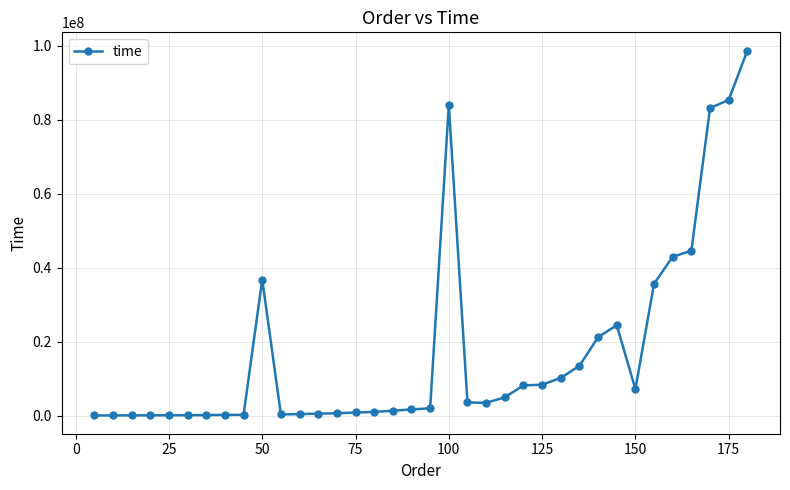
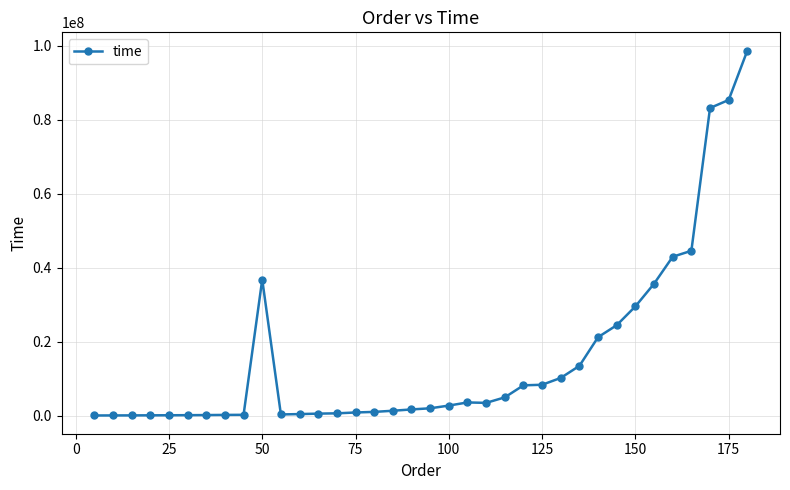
100: 84000000 -> 3000000
150: 7000000 -> 30000000
